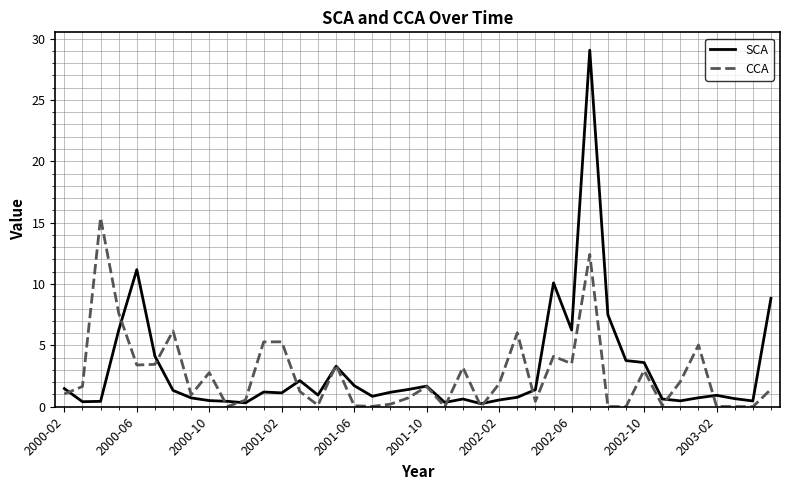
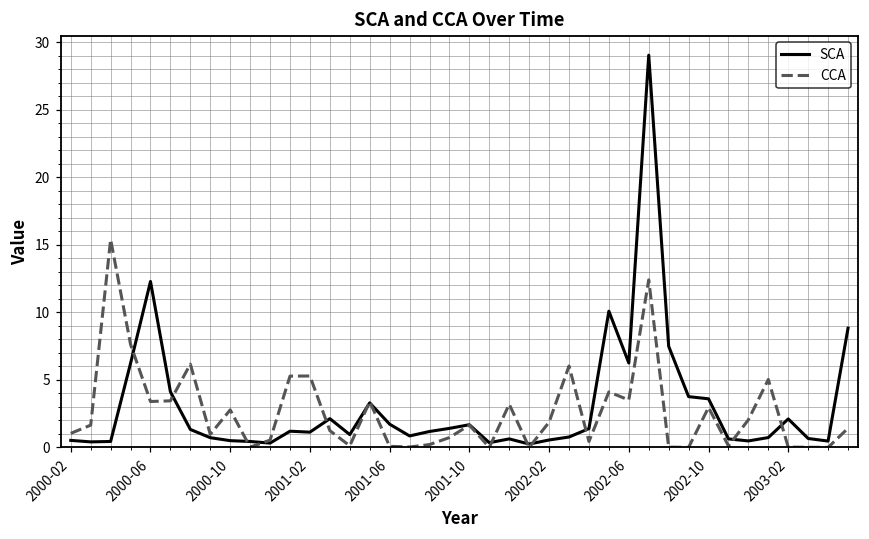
SCA, 2000-02: 1.5 -> 0.5
SCA, 2000-06: 11.2 -> 12.3
SCA, 2003-02: 0.9 -> 2.1
